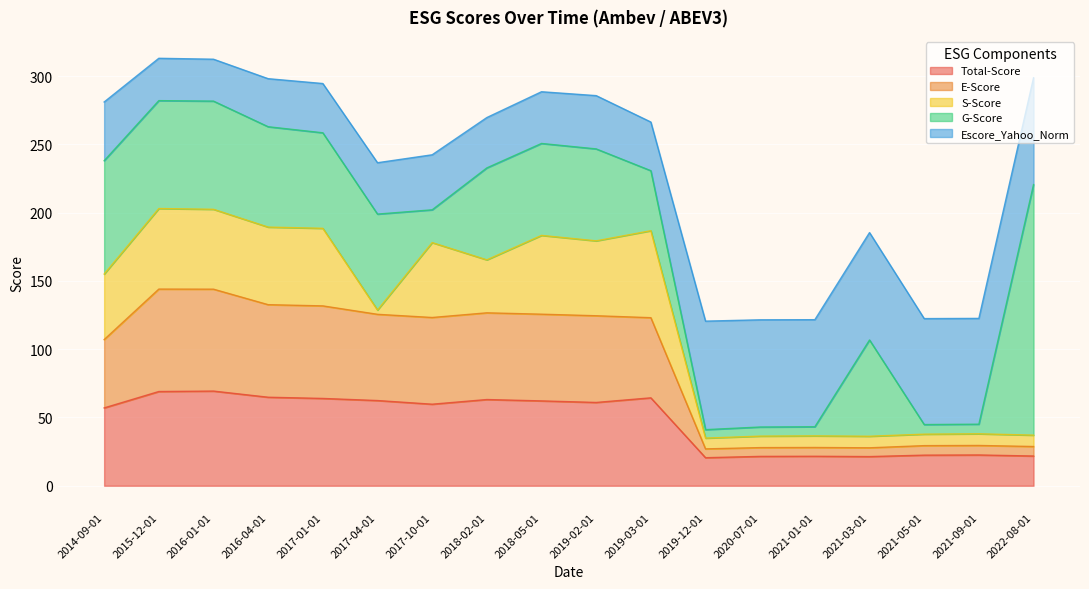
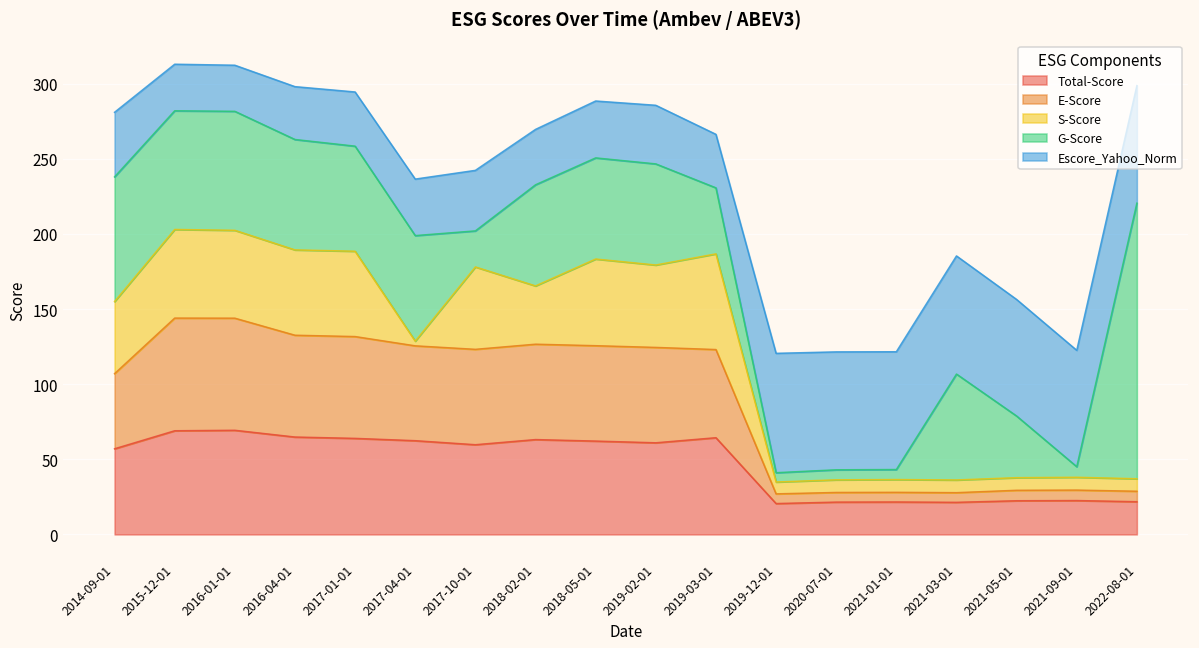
G-Score, 2021-05-01: 7 -> 41
